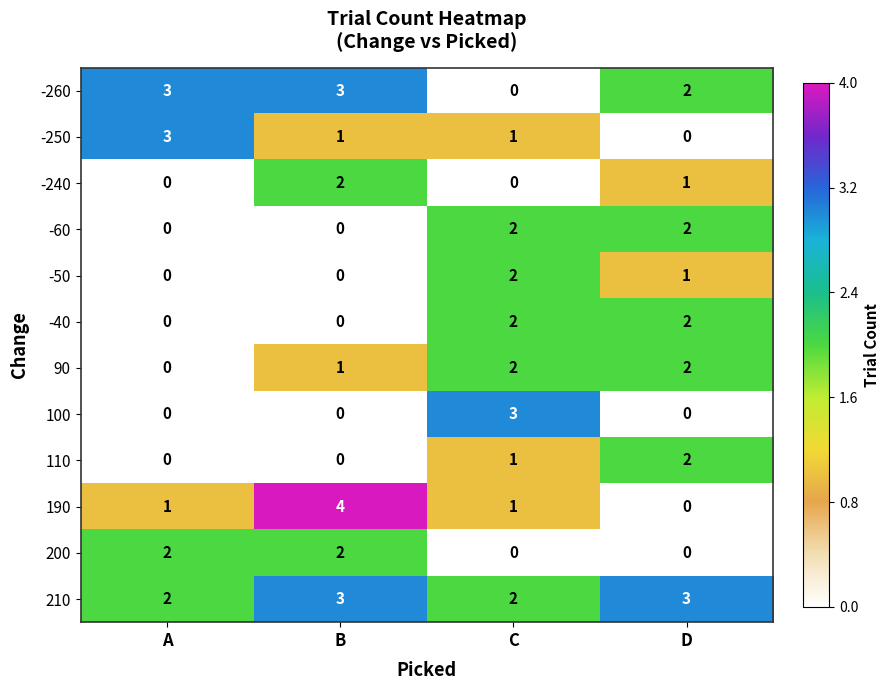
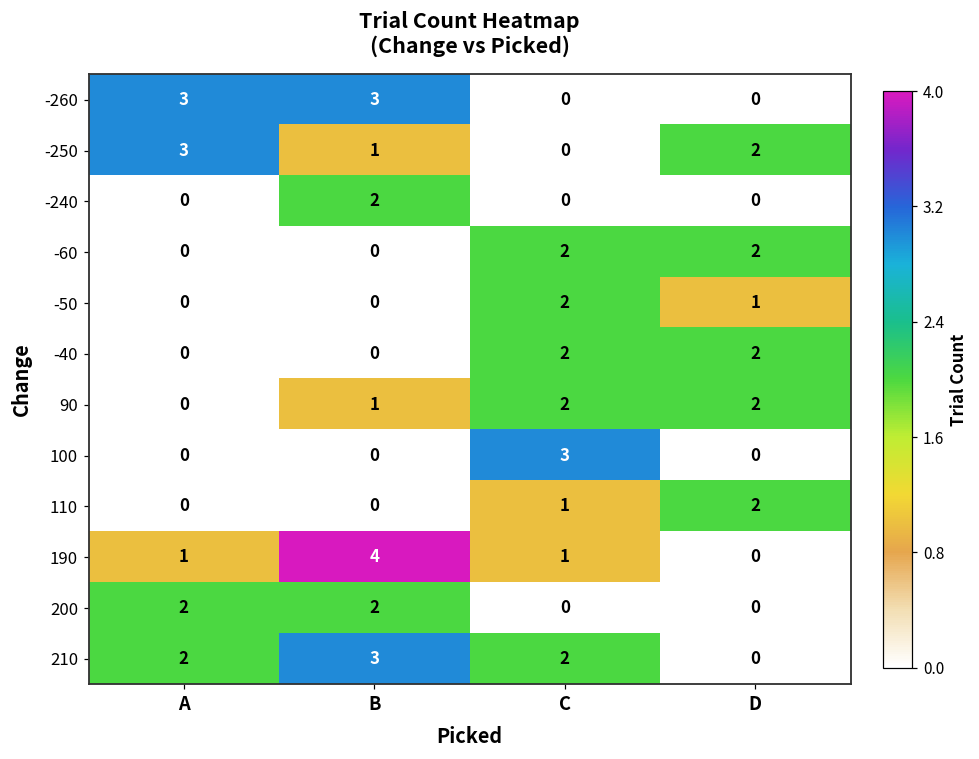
-260, D: 2 -> 0
-250, C: 1 -> 0
-250, D: 0 -> 2
-240, D: 1 -> 0
210, D: 3 -> 0
